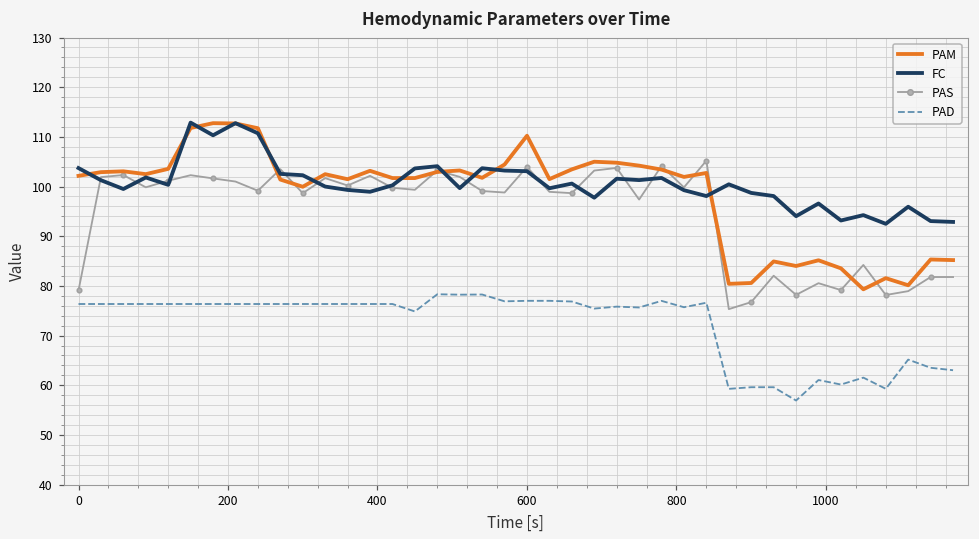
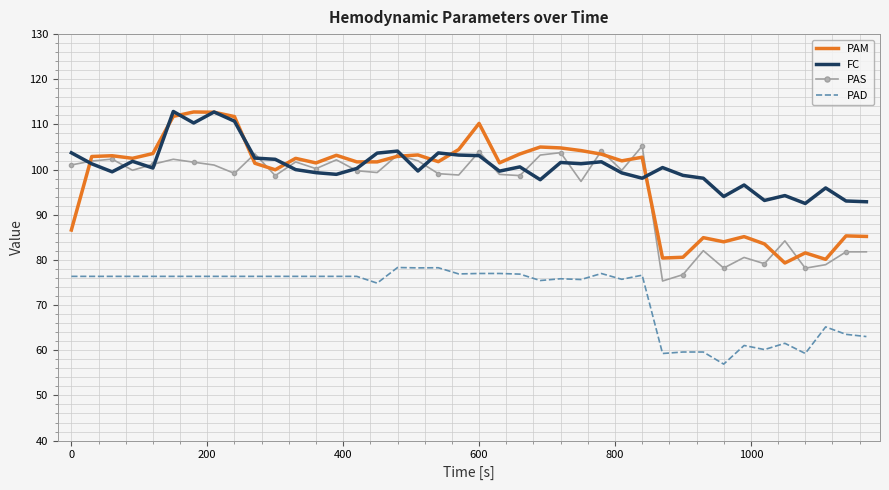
PAM, 0: 102 -> 87
PAS, 0: 79 -> 101
